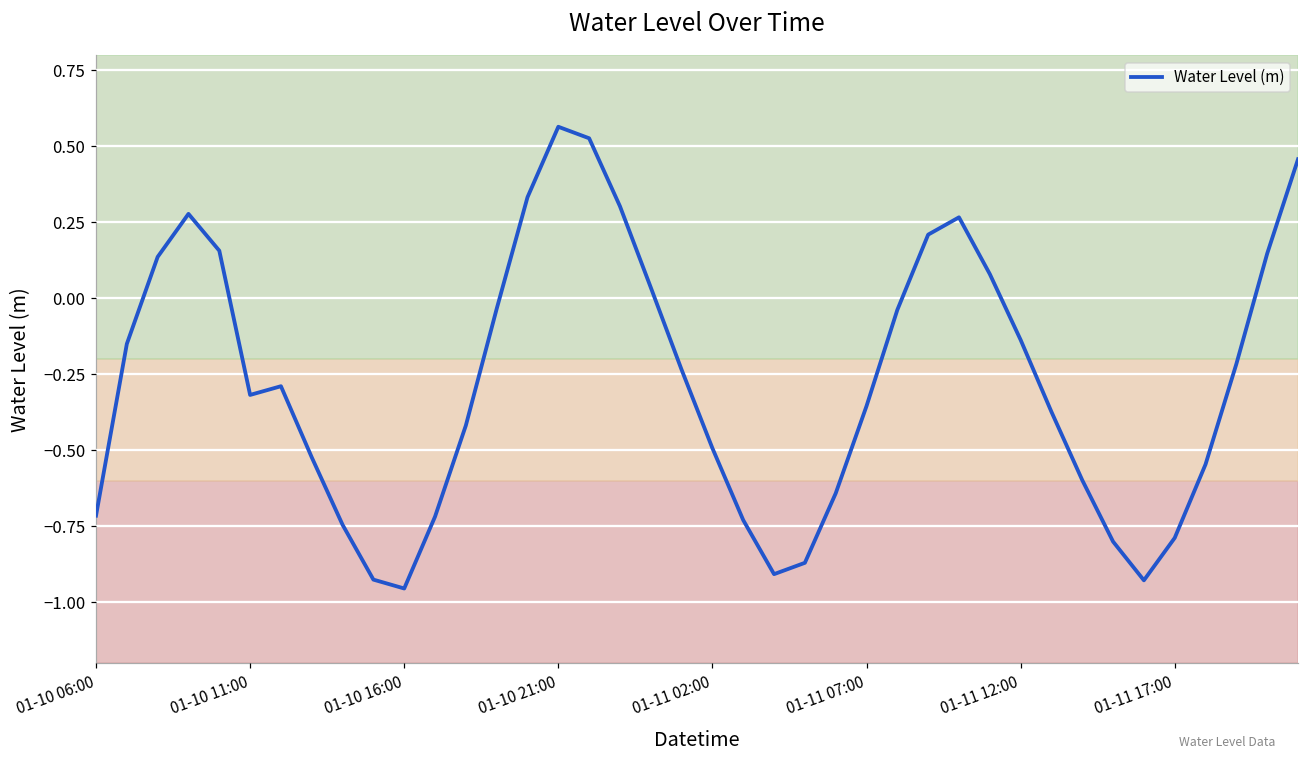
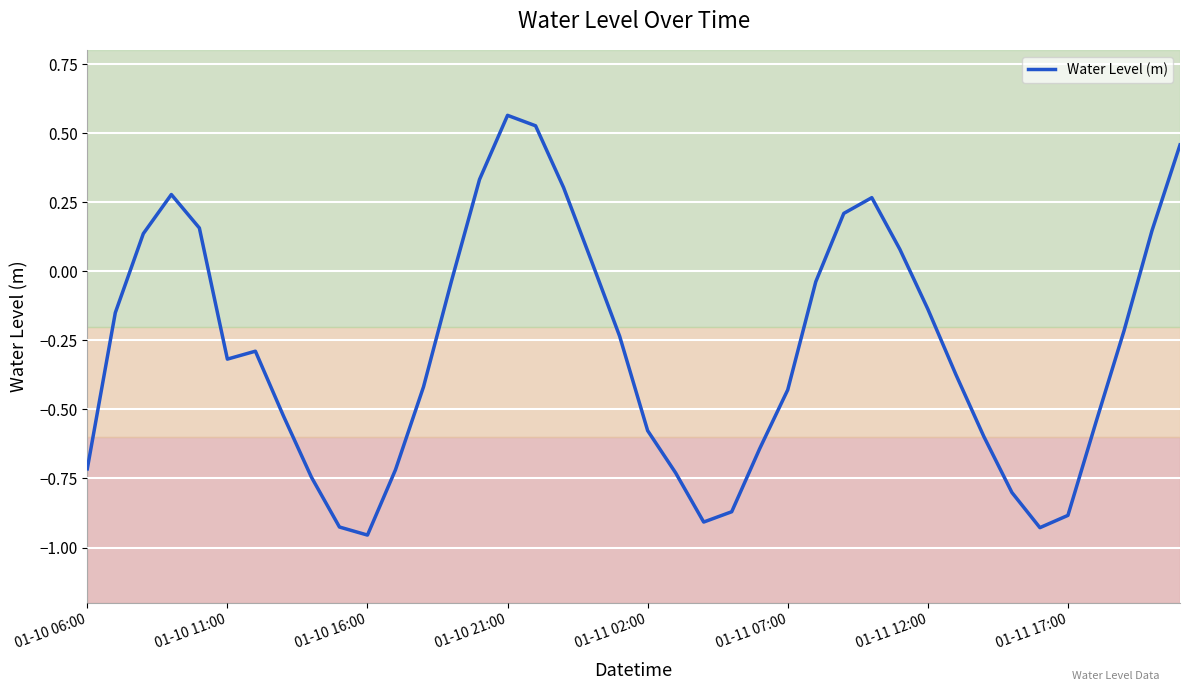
01-11 02:00: -0.49 -> -0.58
01-11 07:00: -0.35 -> -0.43
01-11 17:00: -0.79 -> -0.88
